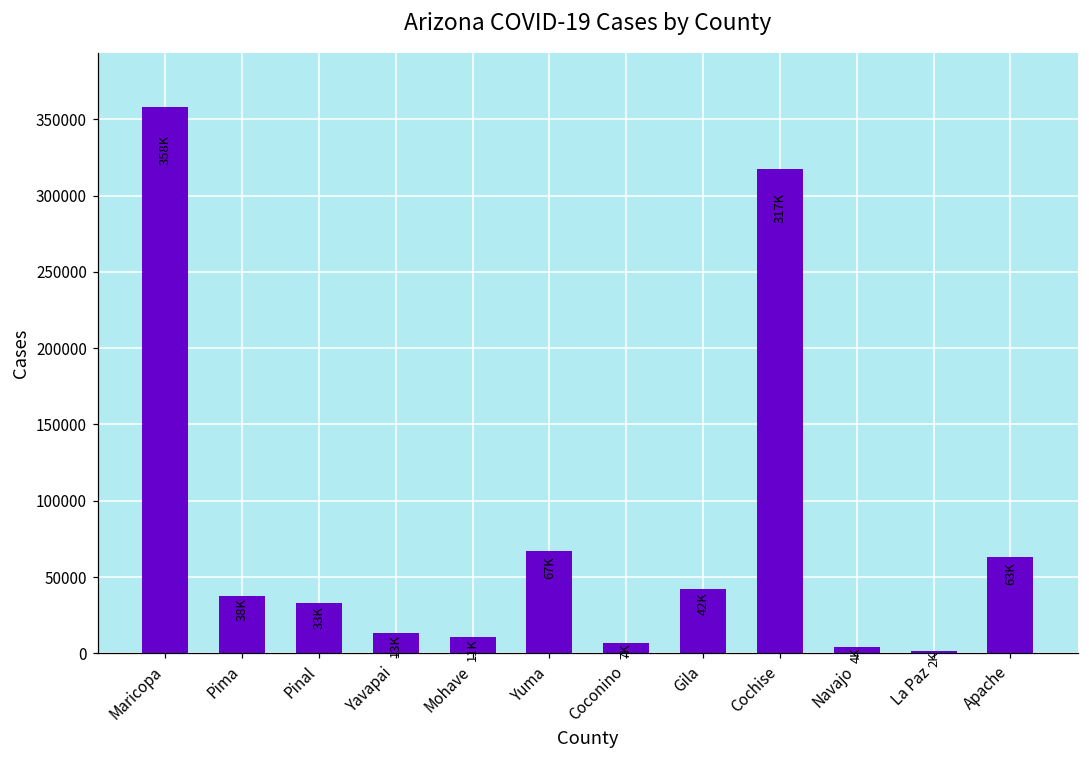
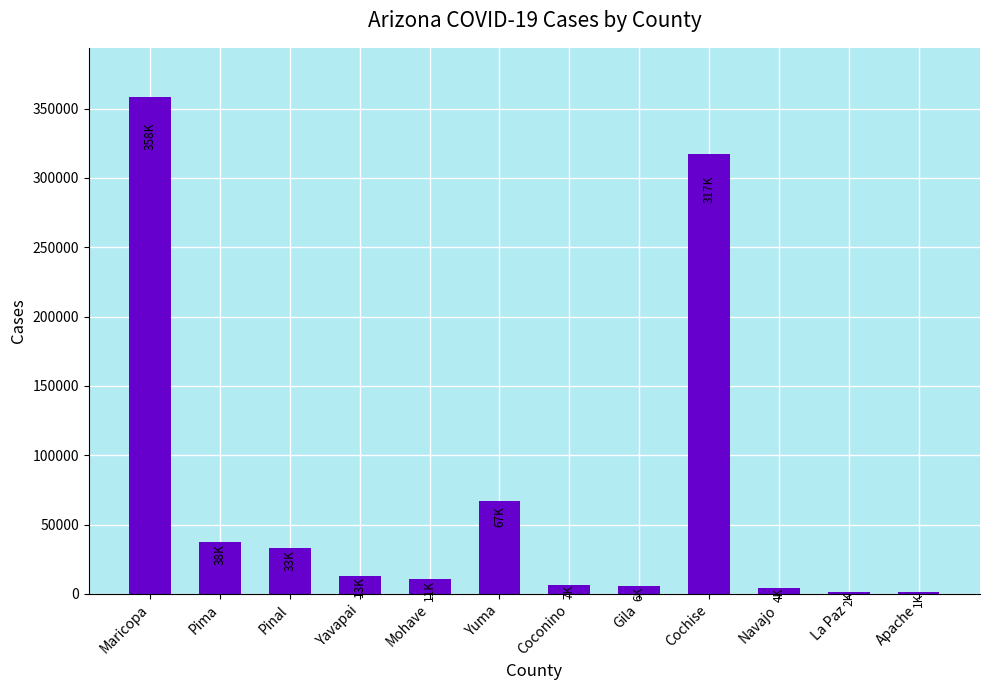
Gila: 42K -> 6K
Apache: 63K -> 1K
